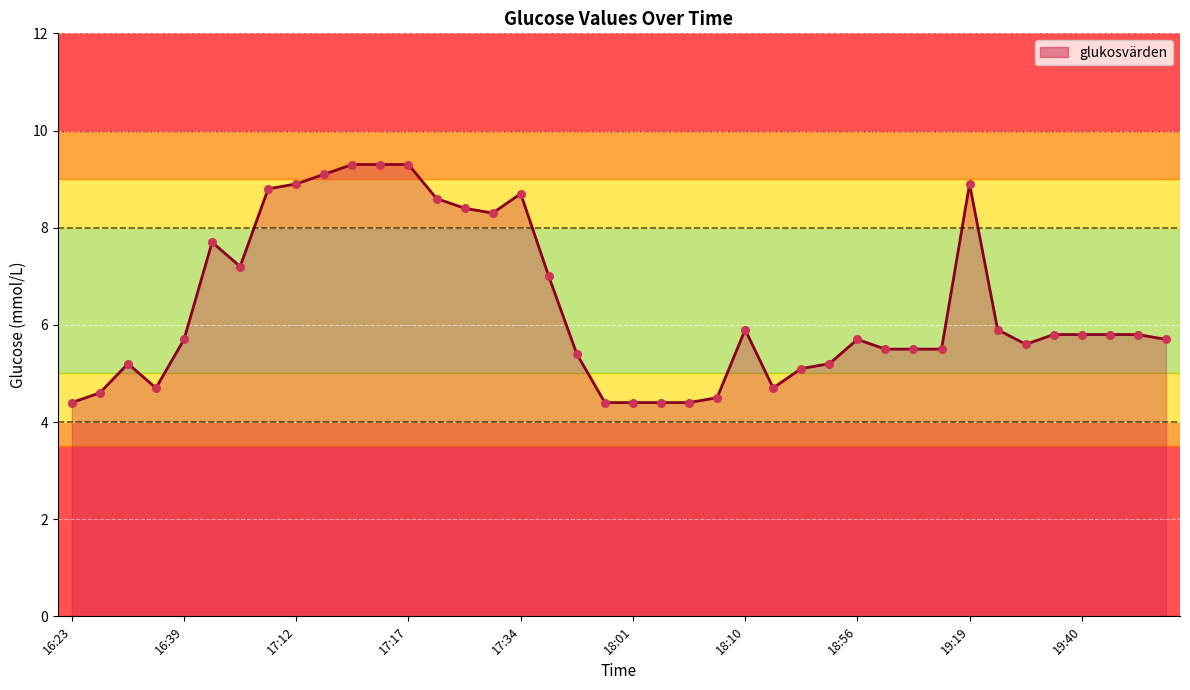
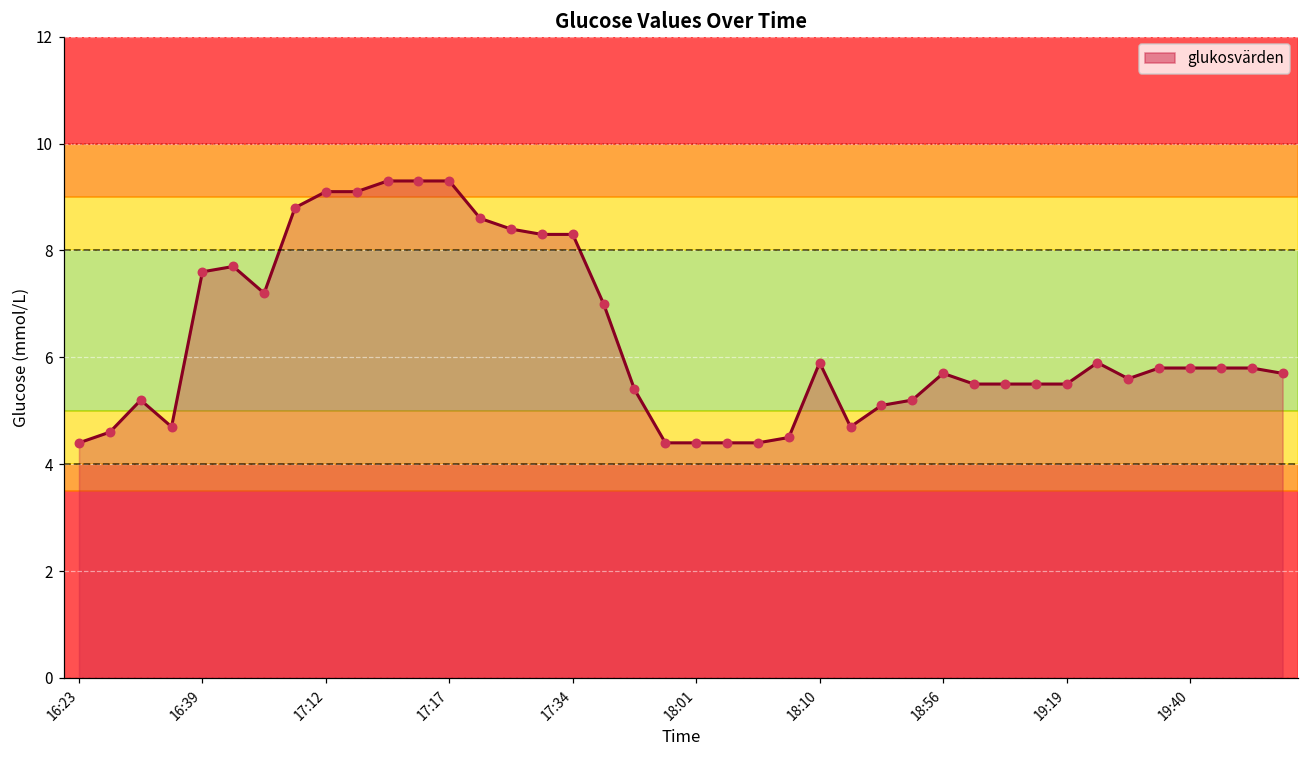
16:39: 5.7 -> 7.6
17:12: 8.9 -> 9.1
17:34: 8.7 -> 8.3
19:19: 8.9 -> 5.5
